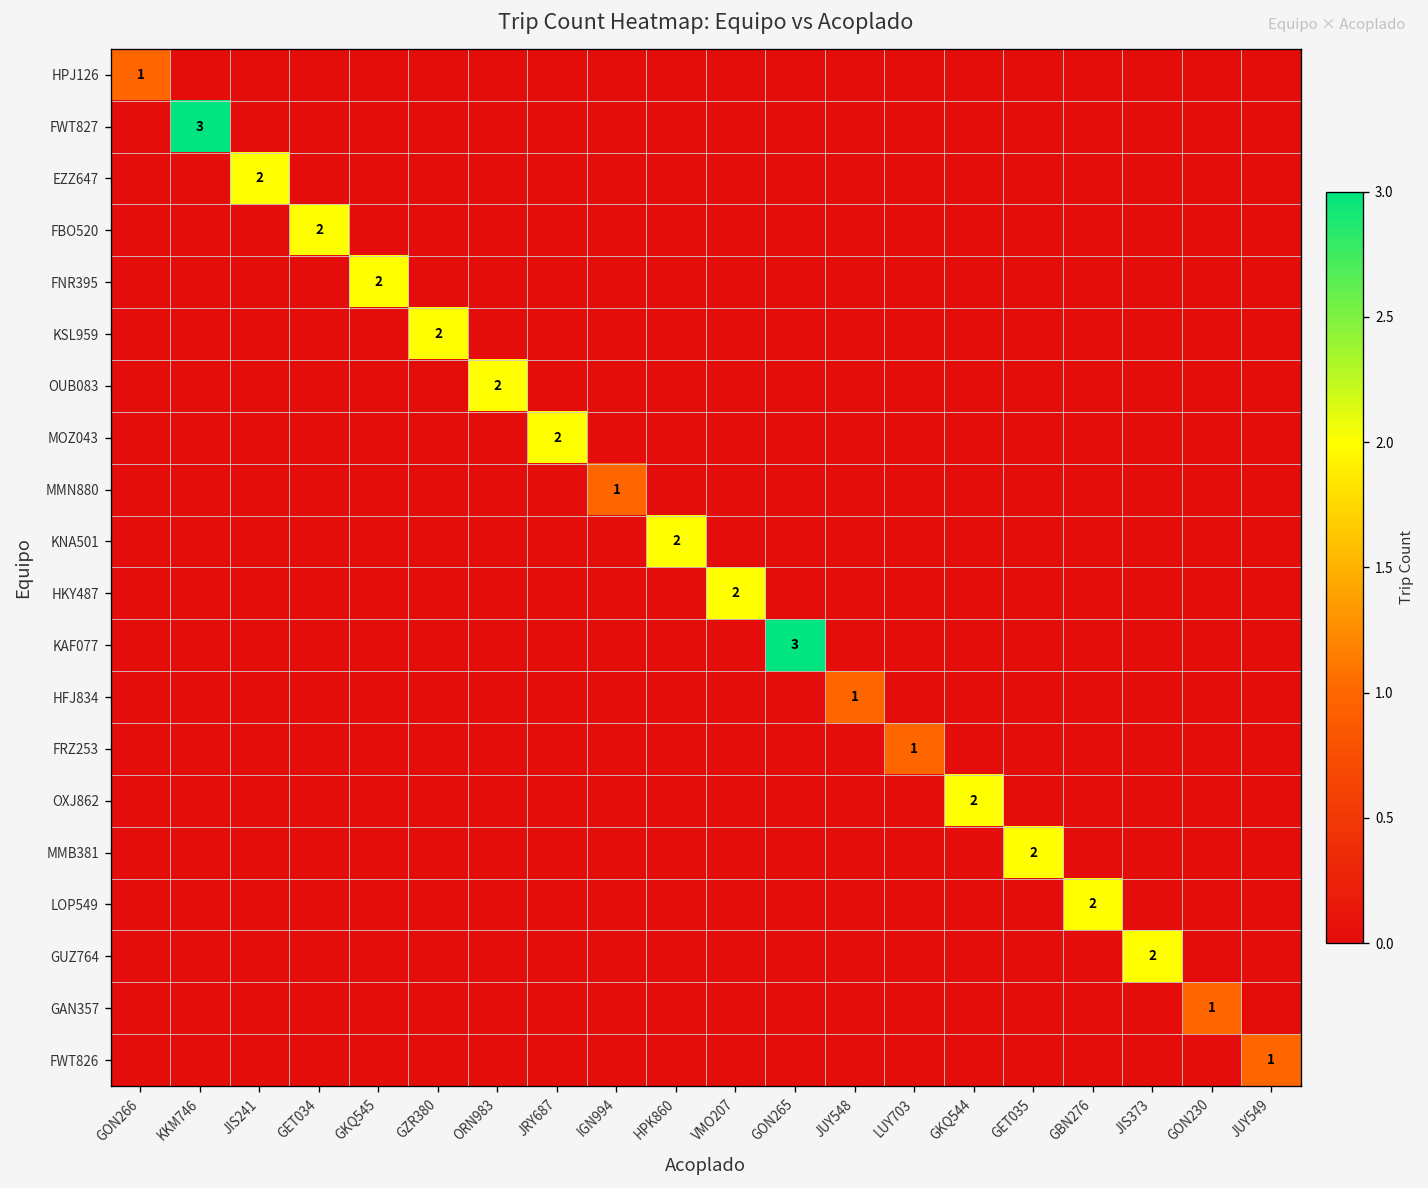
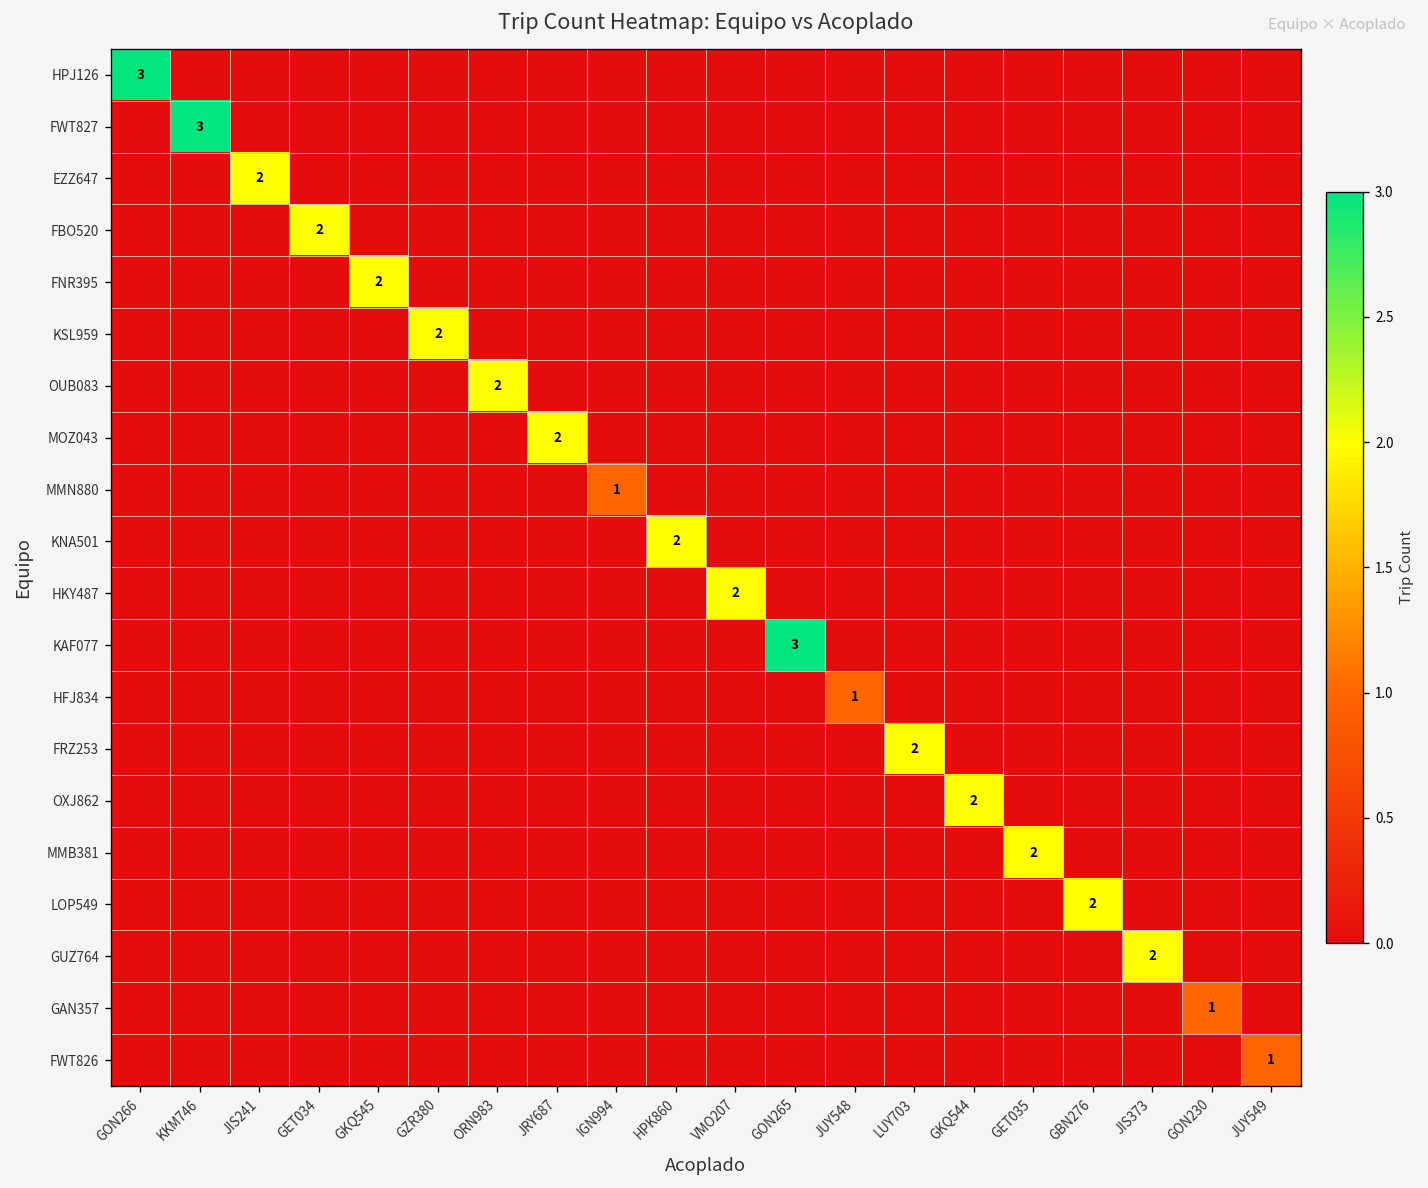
HPJ126, GON266: 1 -> 3
FRZ253, LUY703: 1 -> 2
